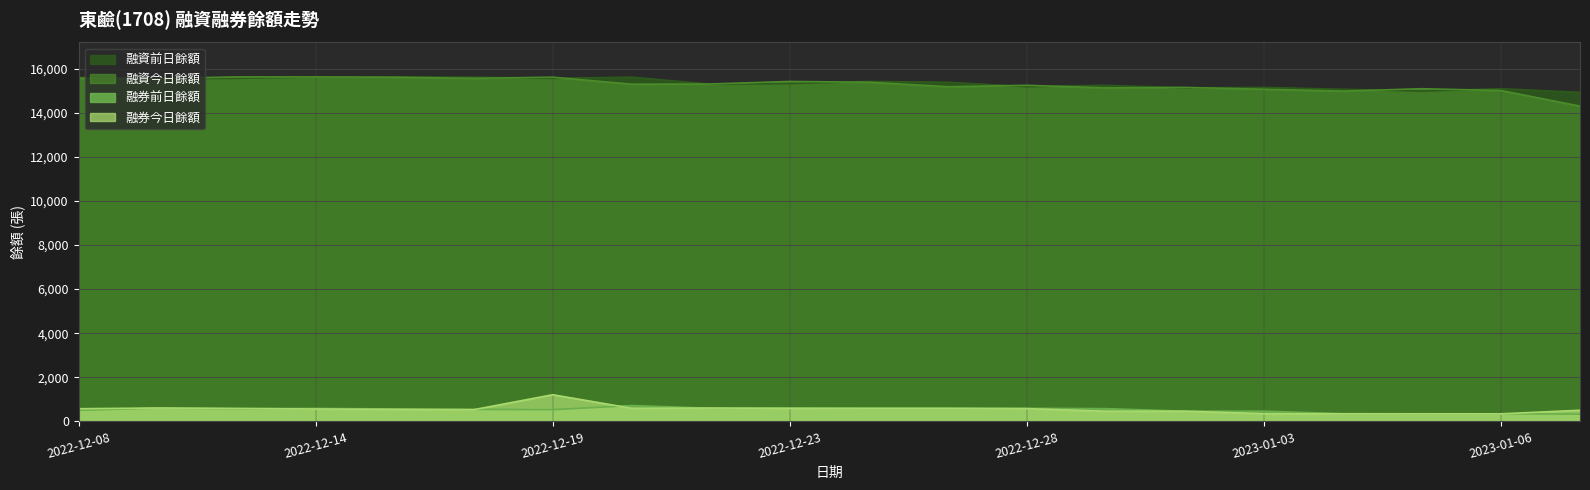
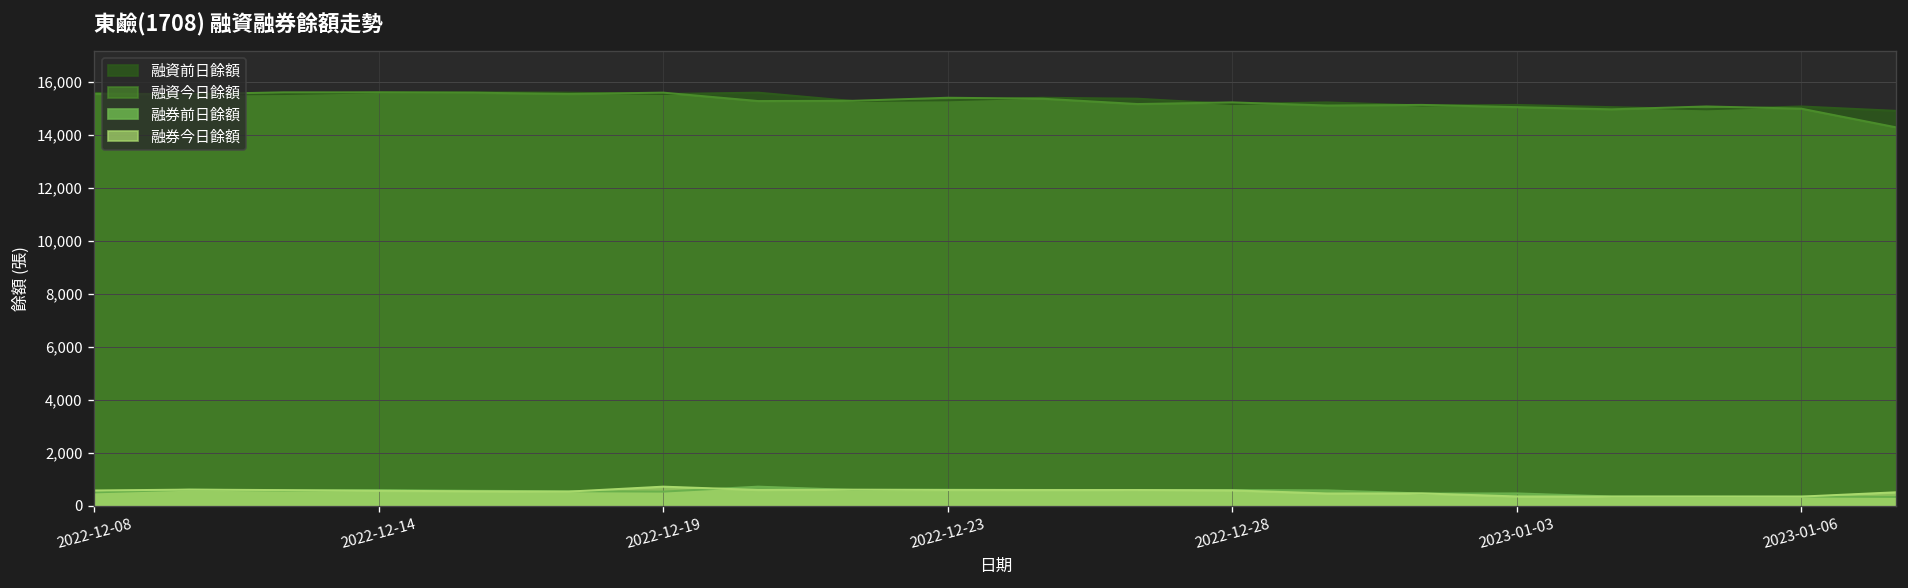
融券今日餘額, 2022-12-19: 1,200 -> 700
